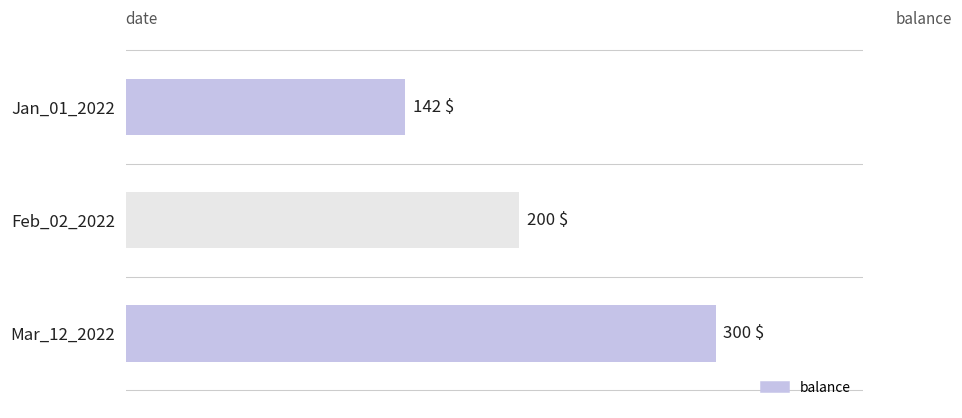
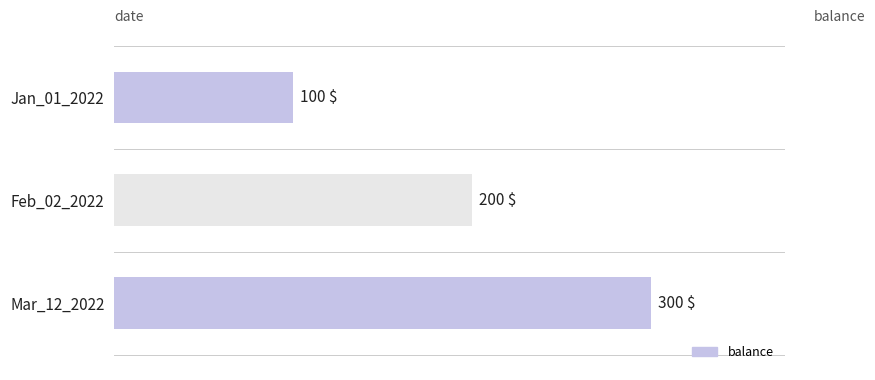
Jan_01_2022: 142 -> 100
